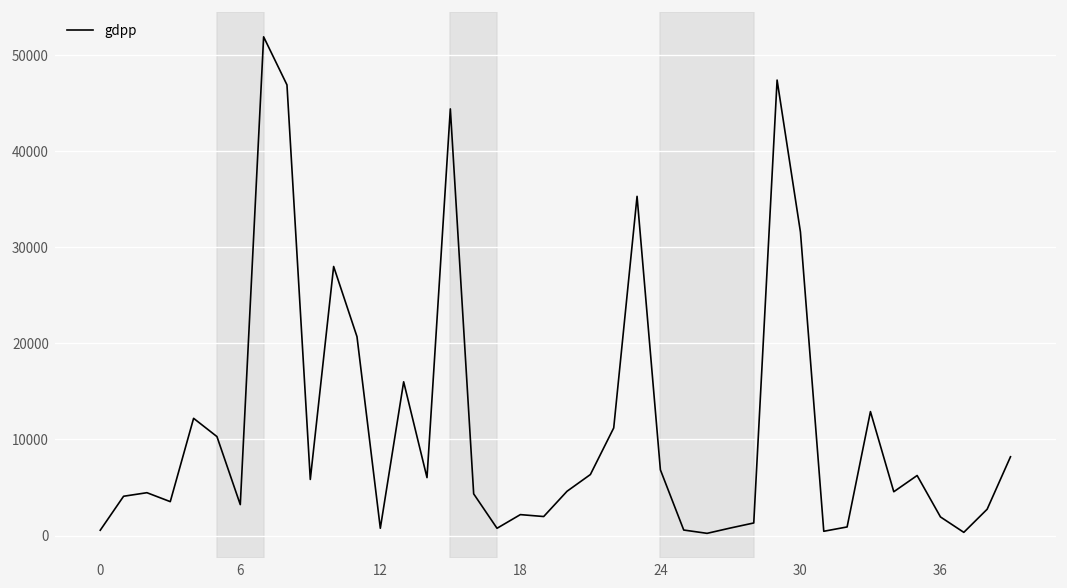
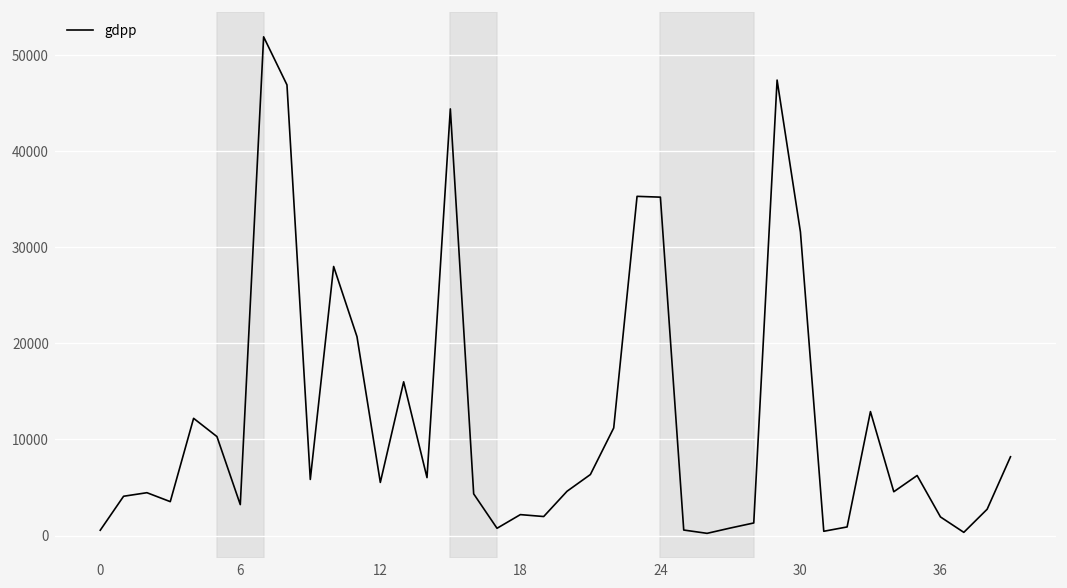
12: 1000 -> 6000
24: 7000 -> 35000
